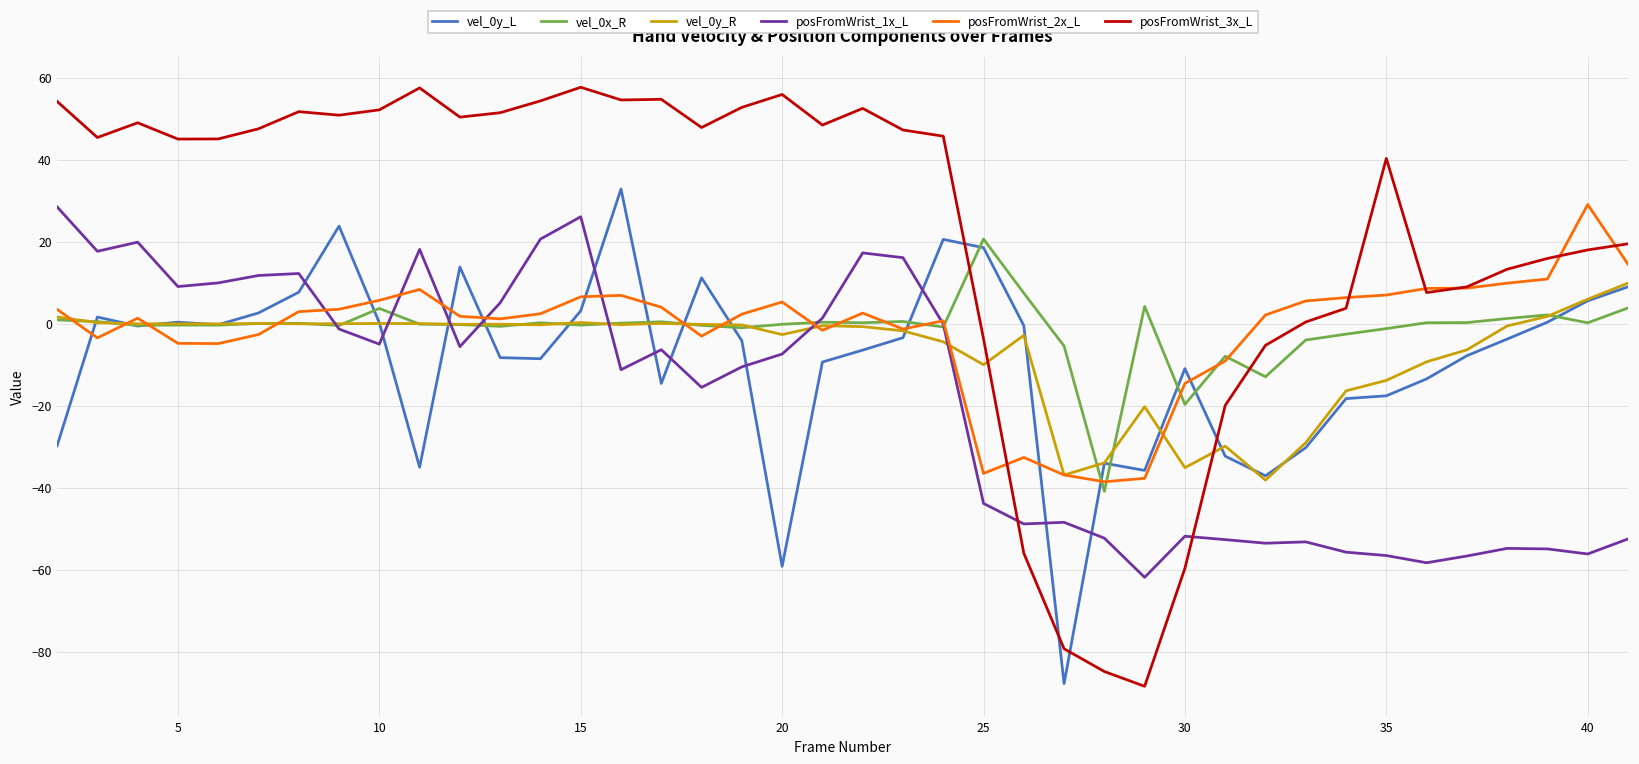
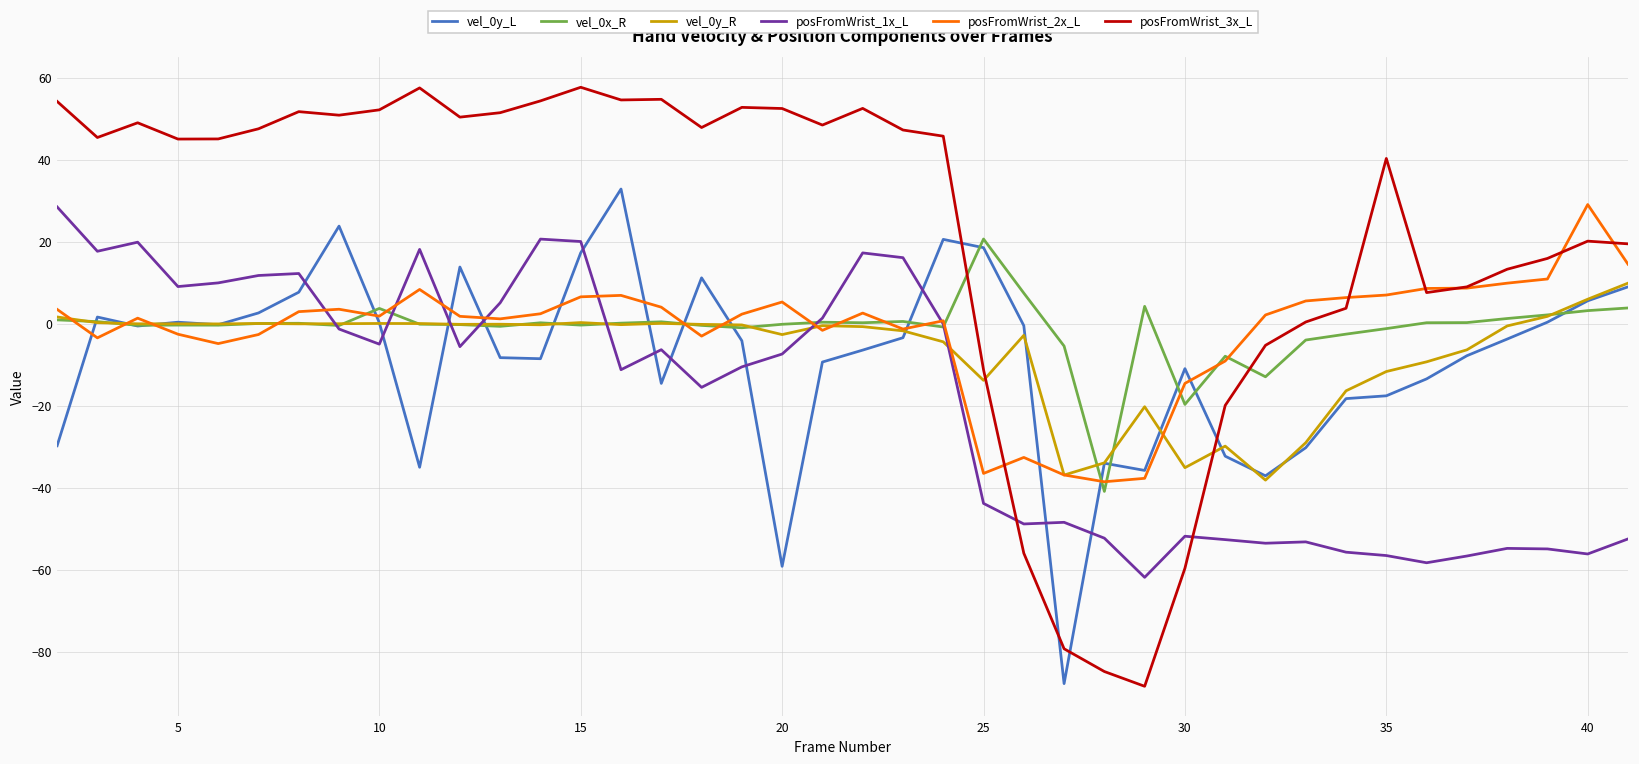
posFromWrist_2x_L, 5: -5 -> -3
posFromWrist_2x_L, 10: 6 -> 2
vel_0y_L, 15: 3 -> 17
posFromWrist_1x_L, 15: 26 -> 20
posFromWrist_3x_L, 20: 56 -> 53
vel_0y_R, 25: -10 -> -14
posFromWrist_3x_L, 25: -4 -> -11
vel_0y_R, 35: -14 -> -12
vel_0x_R, 40: 0 -> 3
posFromWrist_3x_L, 40: 18 -> 20
